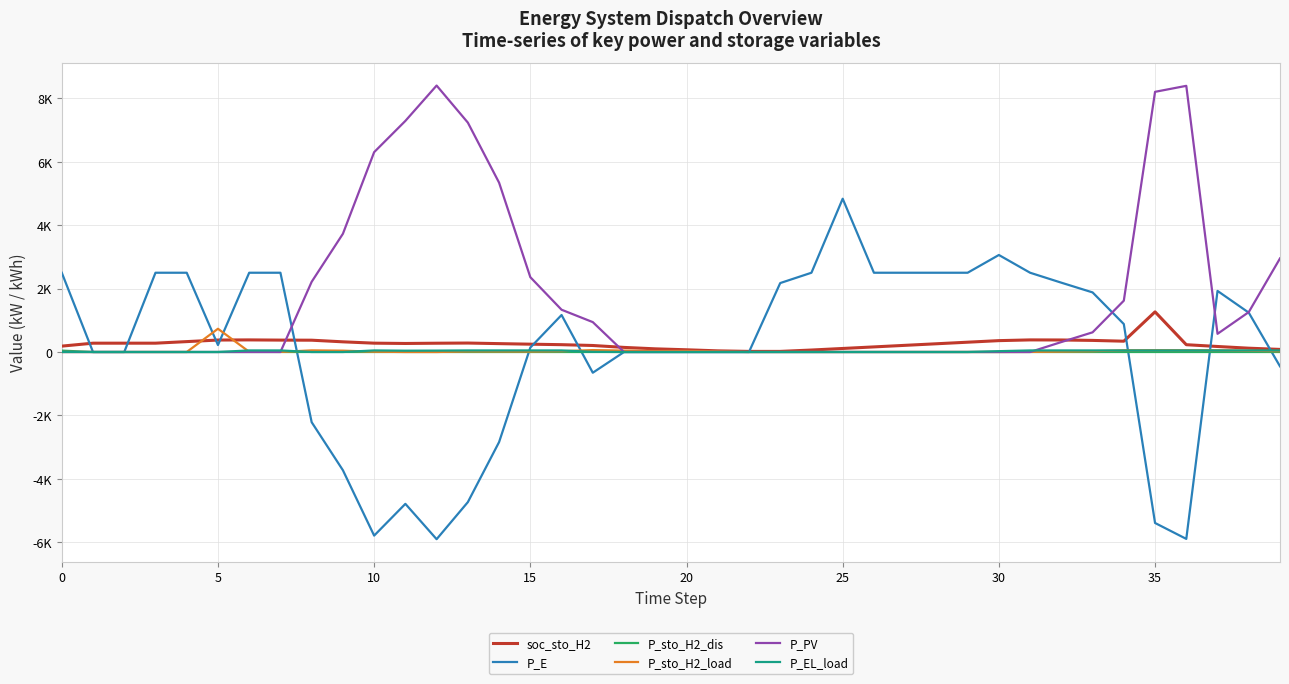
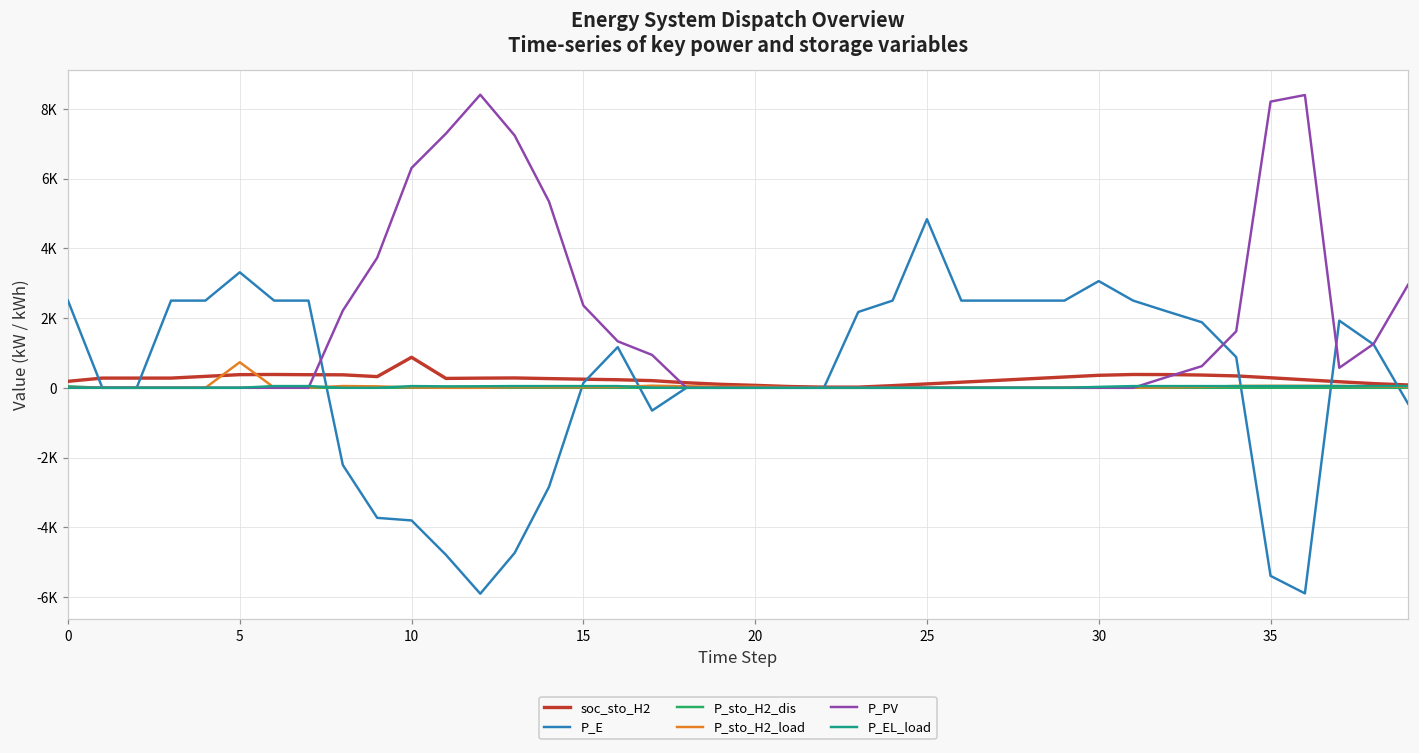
P_E, 5: 200 -> 3300
soc_sto_H2, 10: 300 -> 900
P_E, 10: -5800 -> -3800
soc_sto_H2, 35: 1300 -> 300
